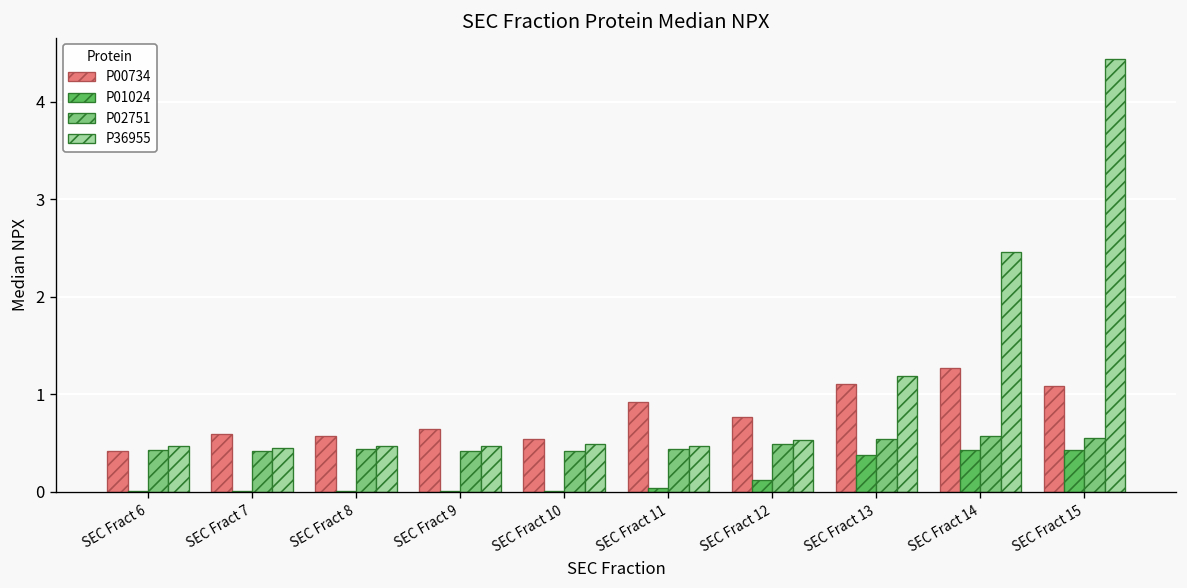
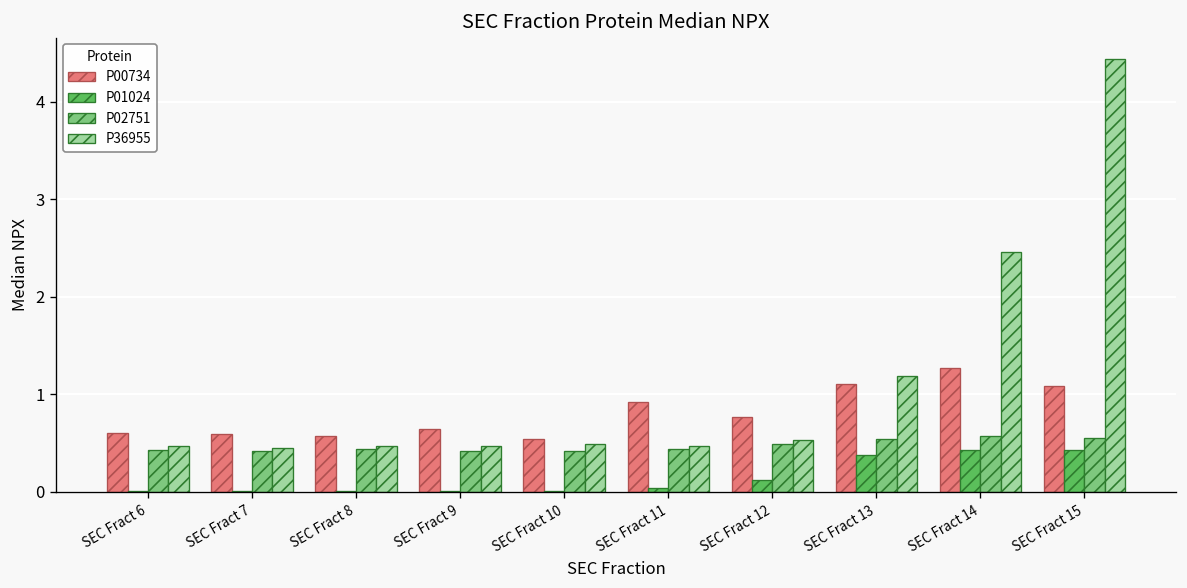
P00734, SEC Fract 6: 0.4 -> 0.6
